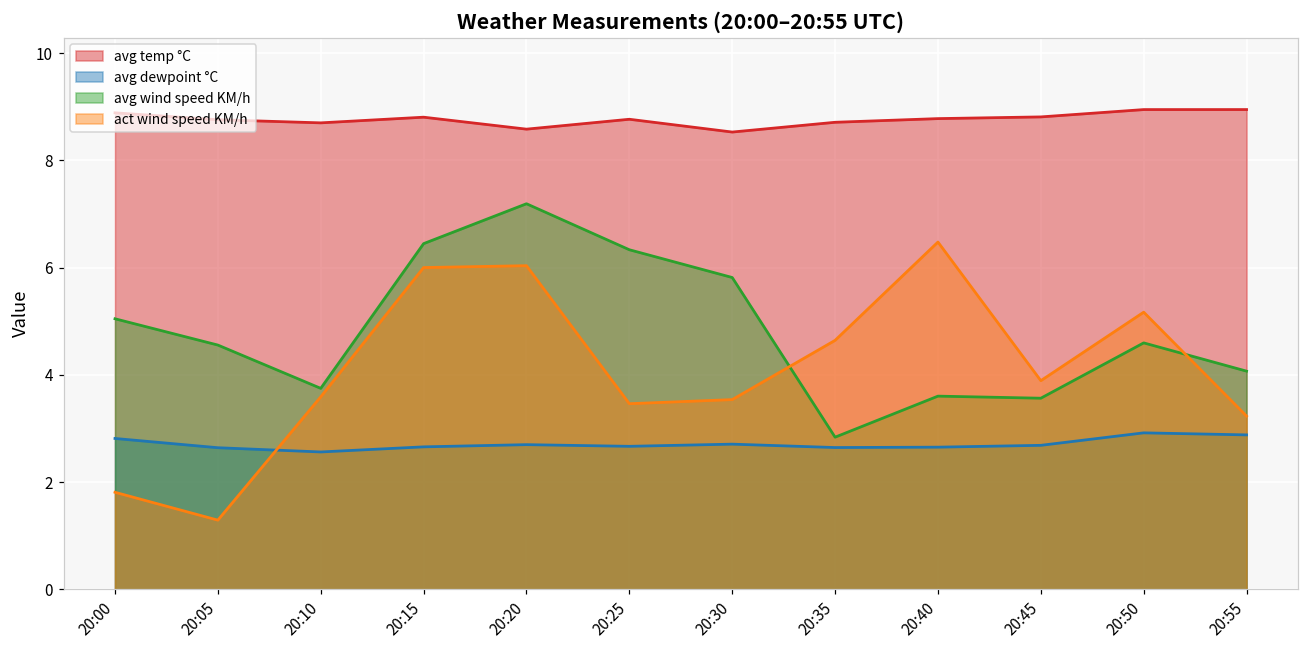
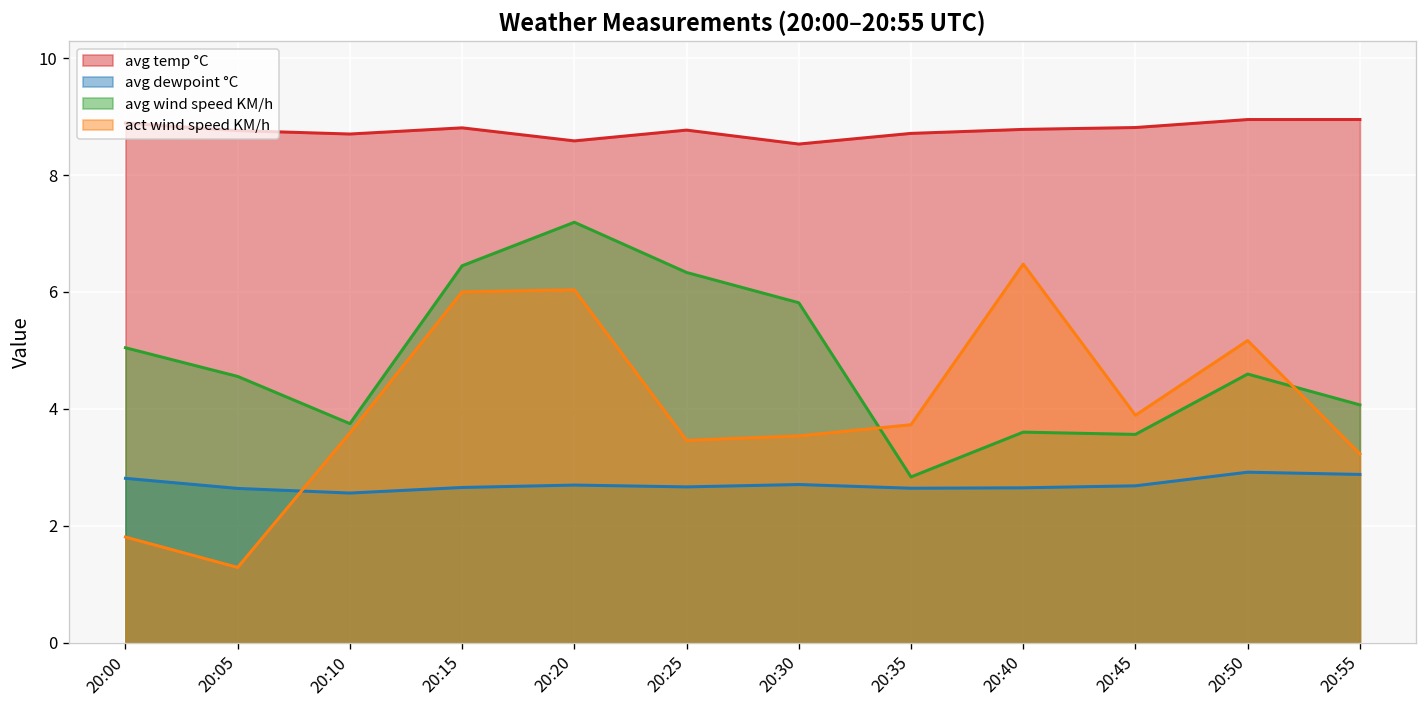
act wind speed KM/h, 20:35: 4.6 -> 3.7
